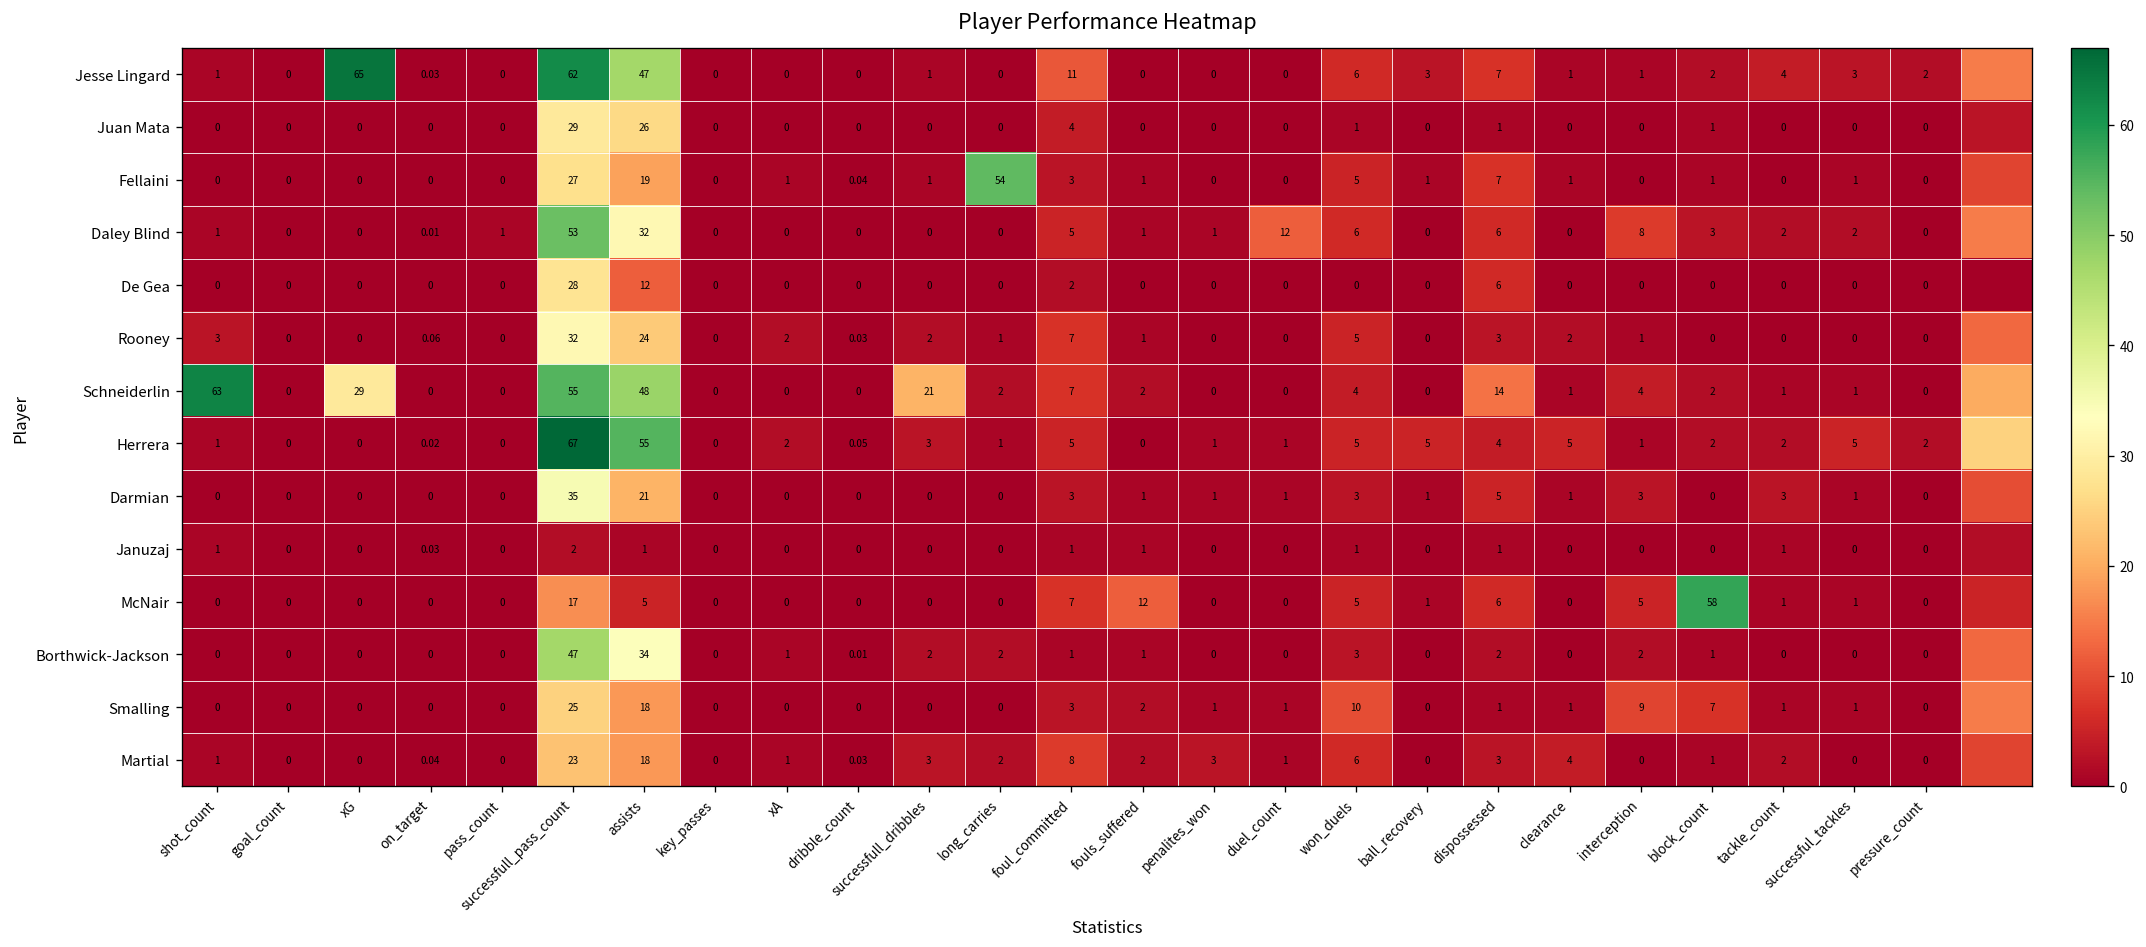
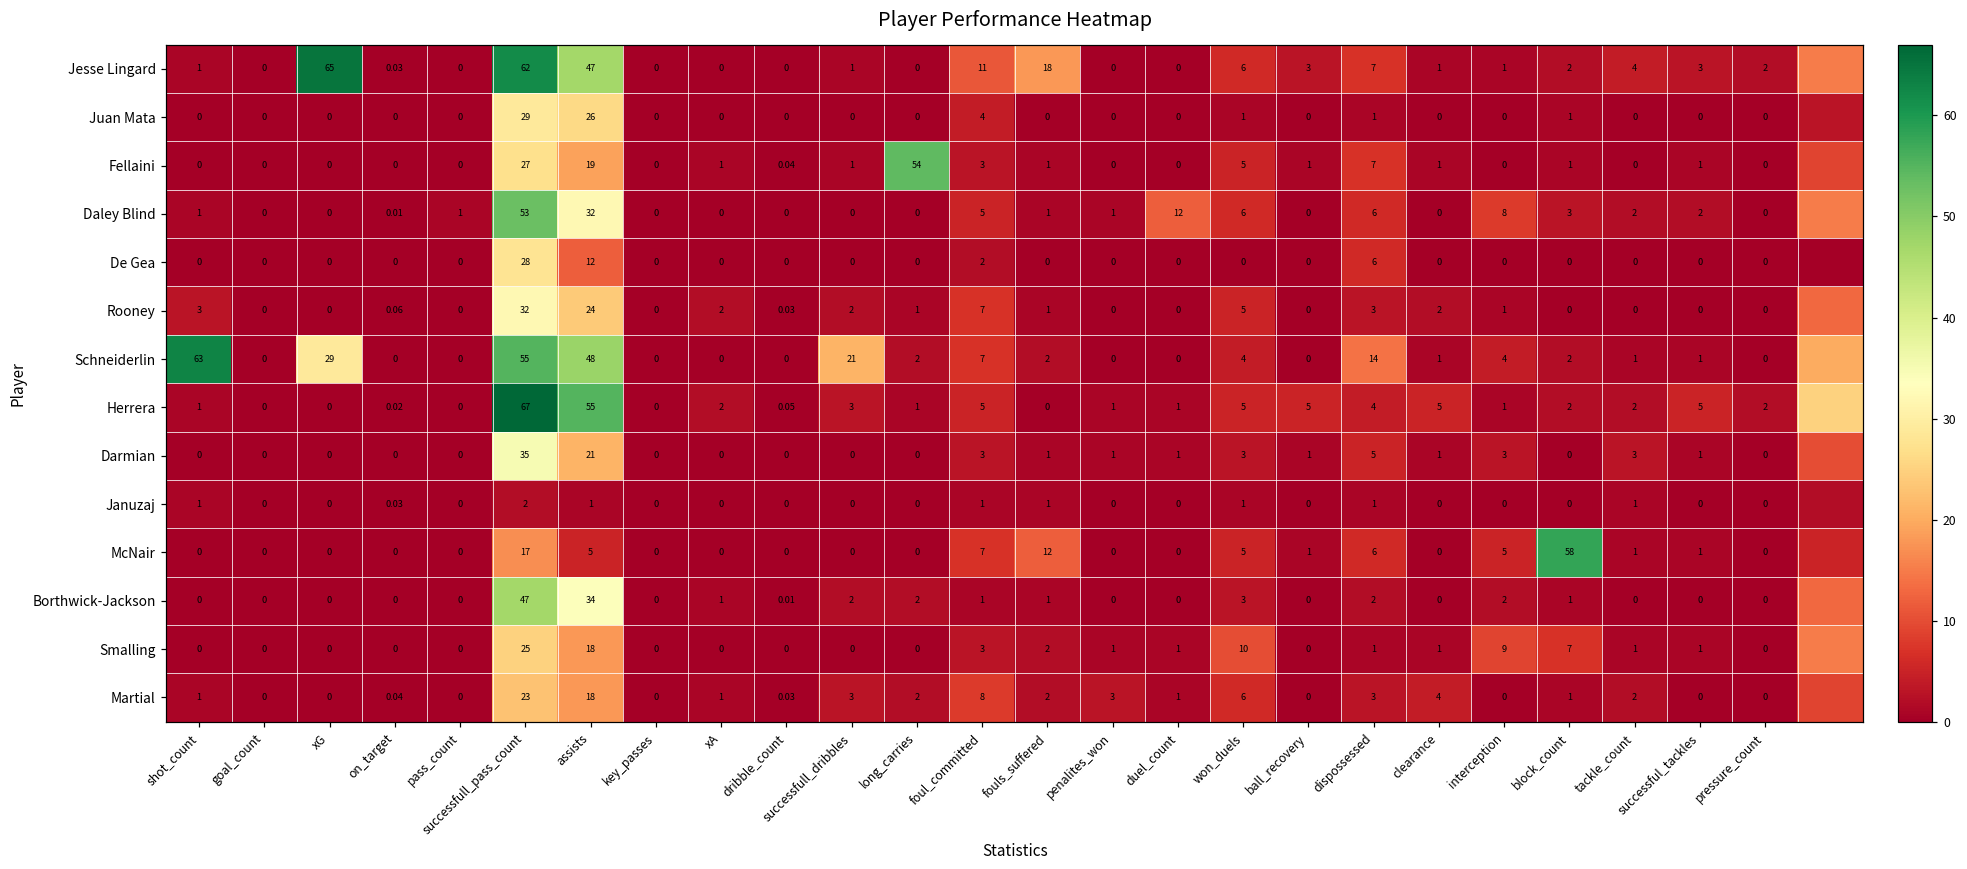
Jesse Lingard, fouls_suffered: 0 -> 18
